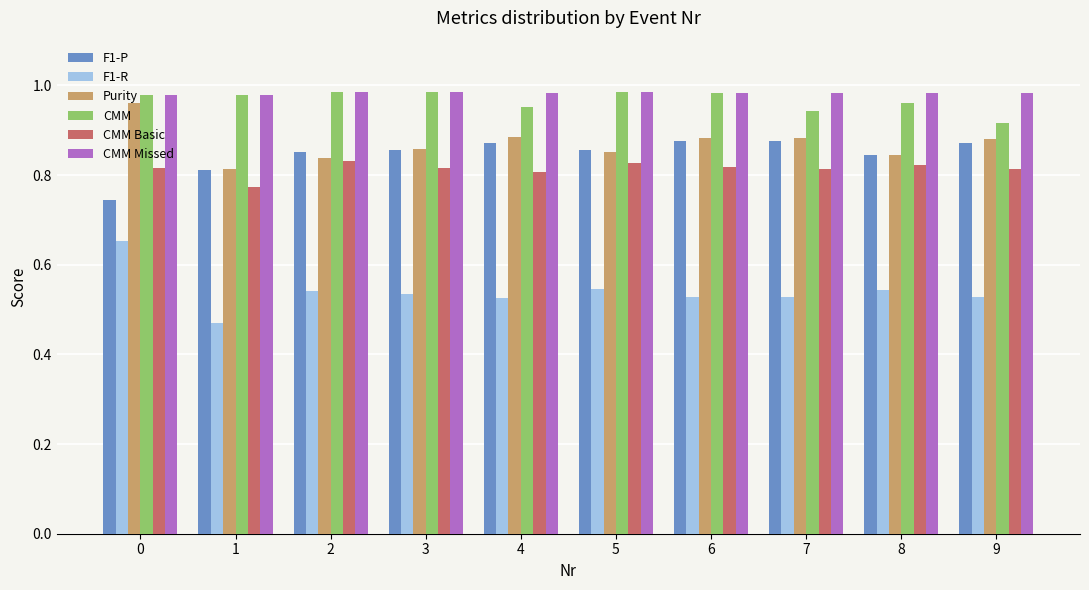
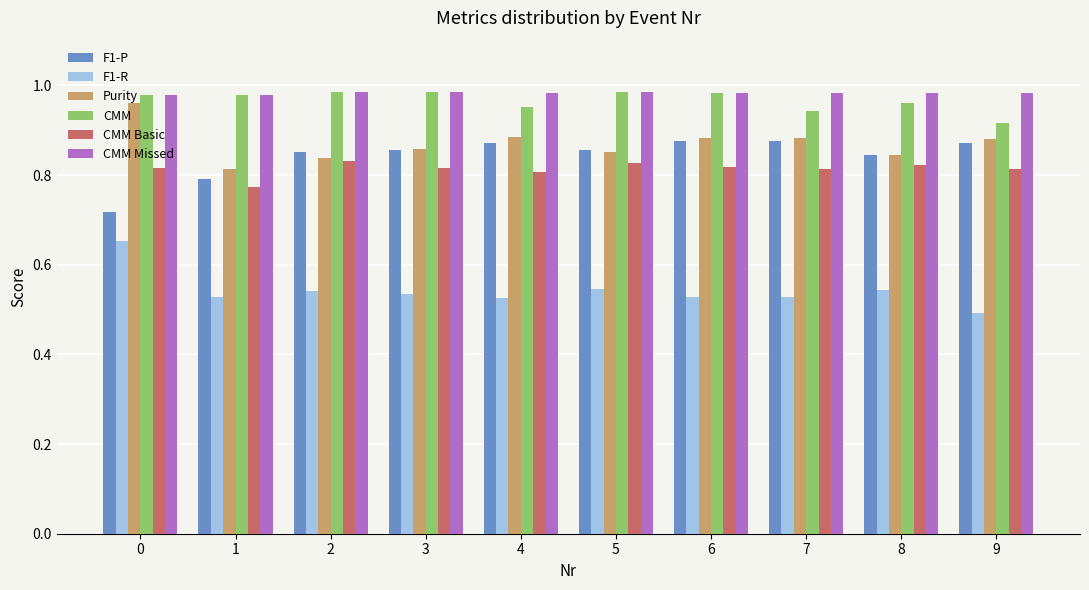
F1-P, 0: 0.74 -> 0.72
F1-P, 1: 0.81 -> 0.79
F1-R, 1: 0.47 -> 0.53
F1-R, 9: 0.53 -> 0.49
